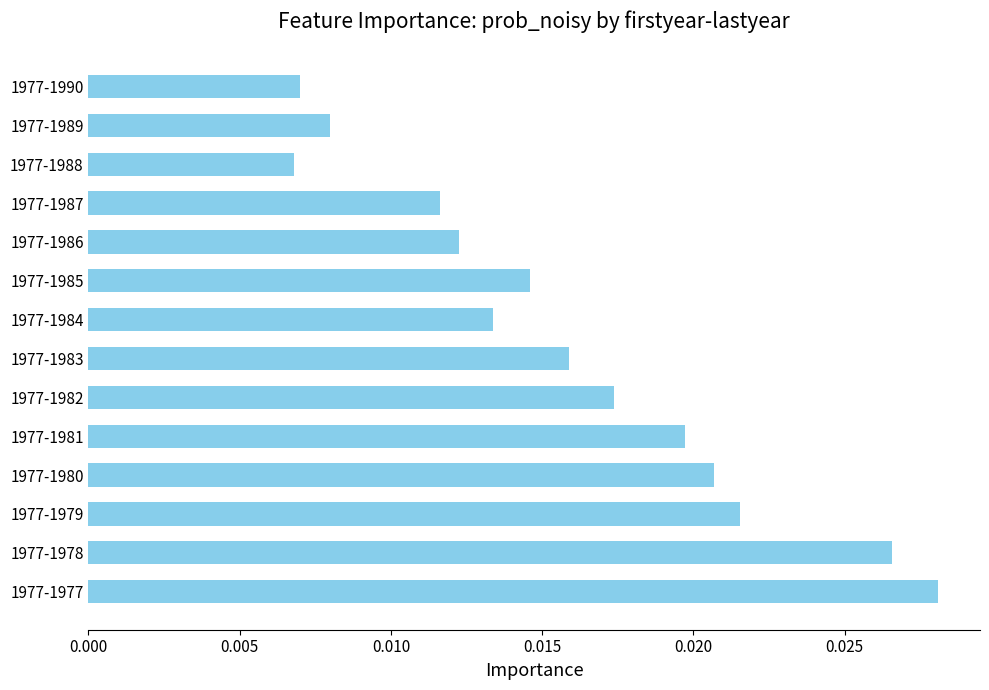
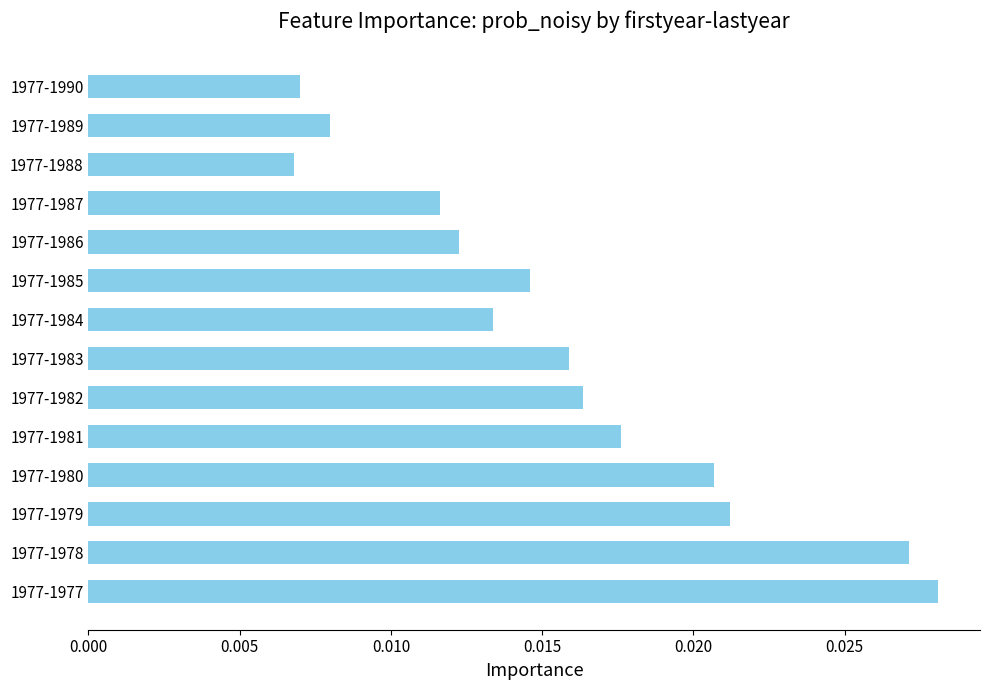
1977-1982: 0.0174 -> 0.0164
1977-1981: 0.0197 -> 0.0176
1977-1979: 0.0215 -> 0.0212
1977-1978: 0.0266 -> 0.0271
